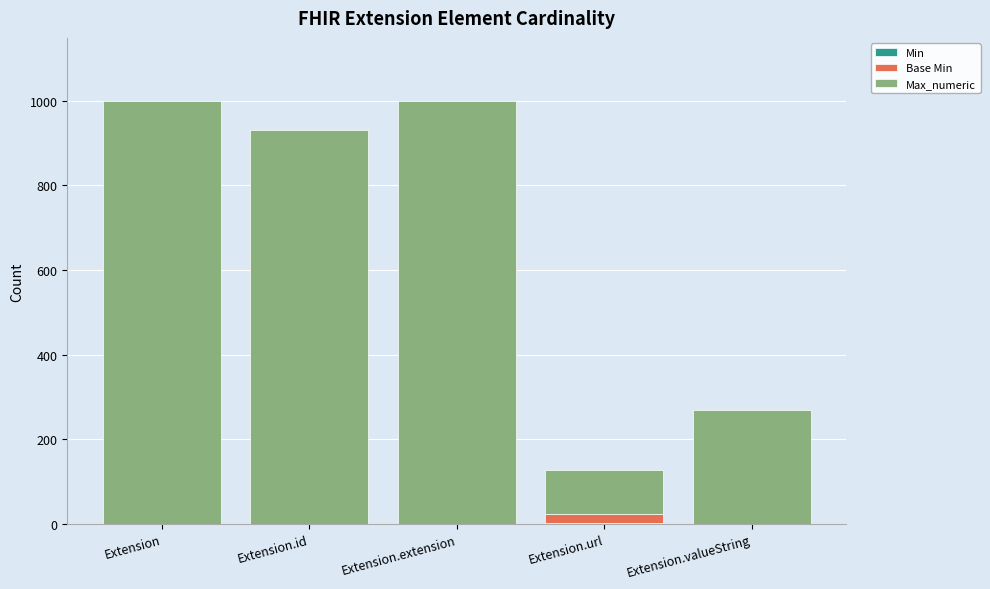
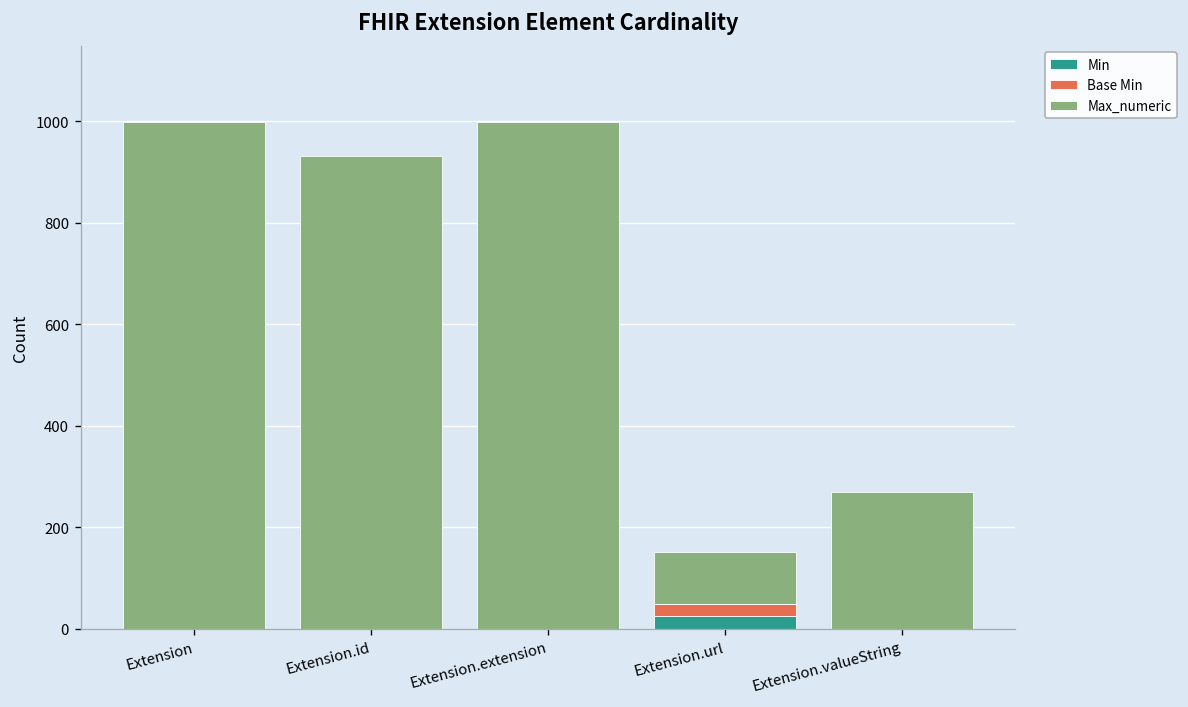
Min, Extension.url: 0 -> 30
